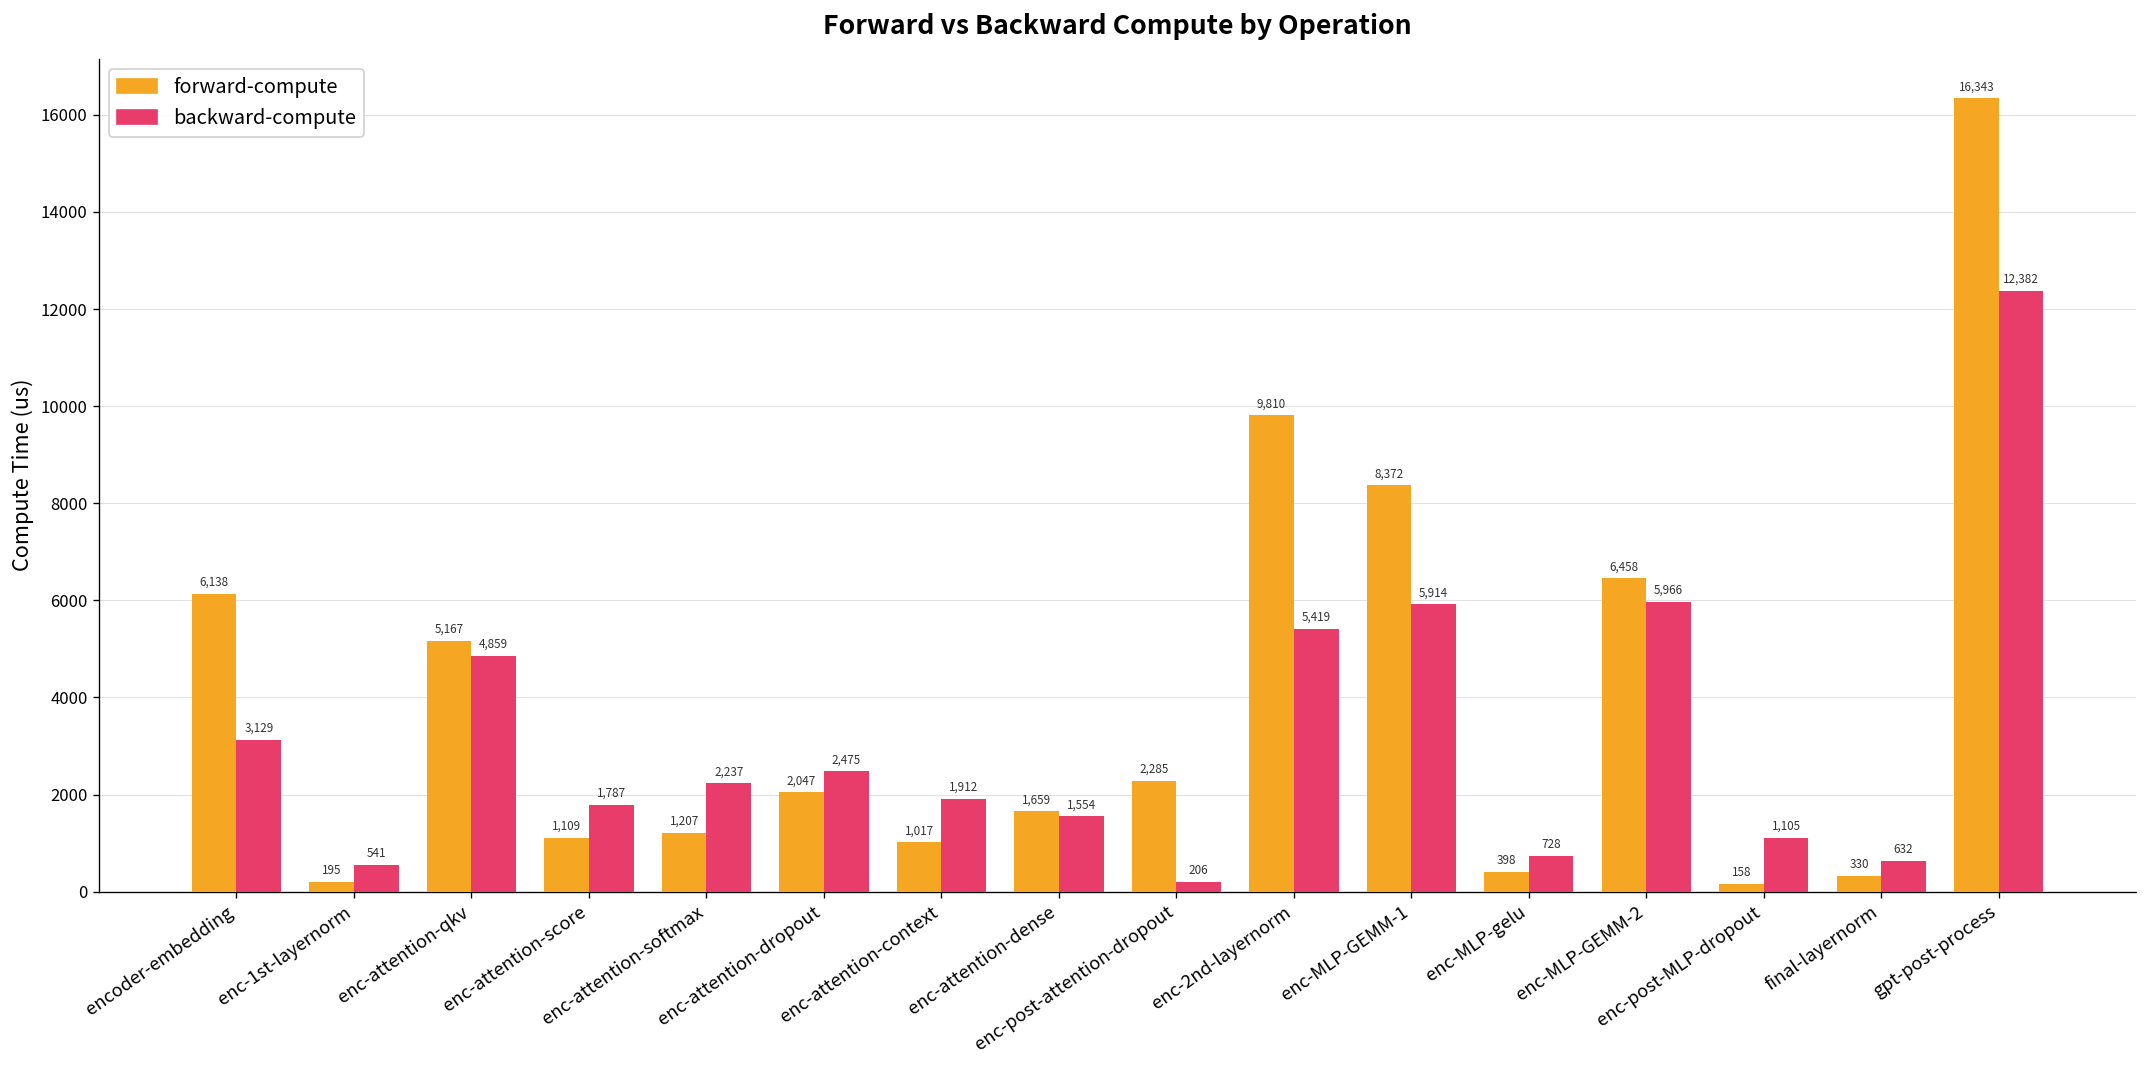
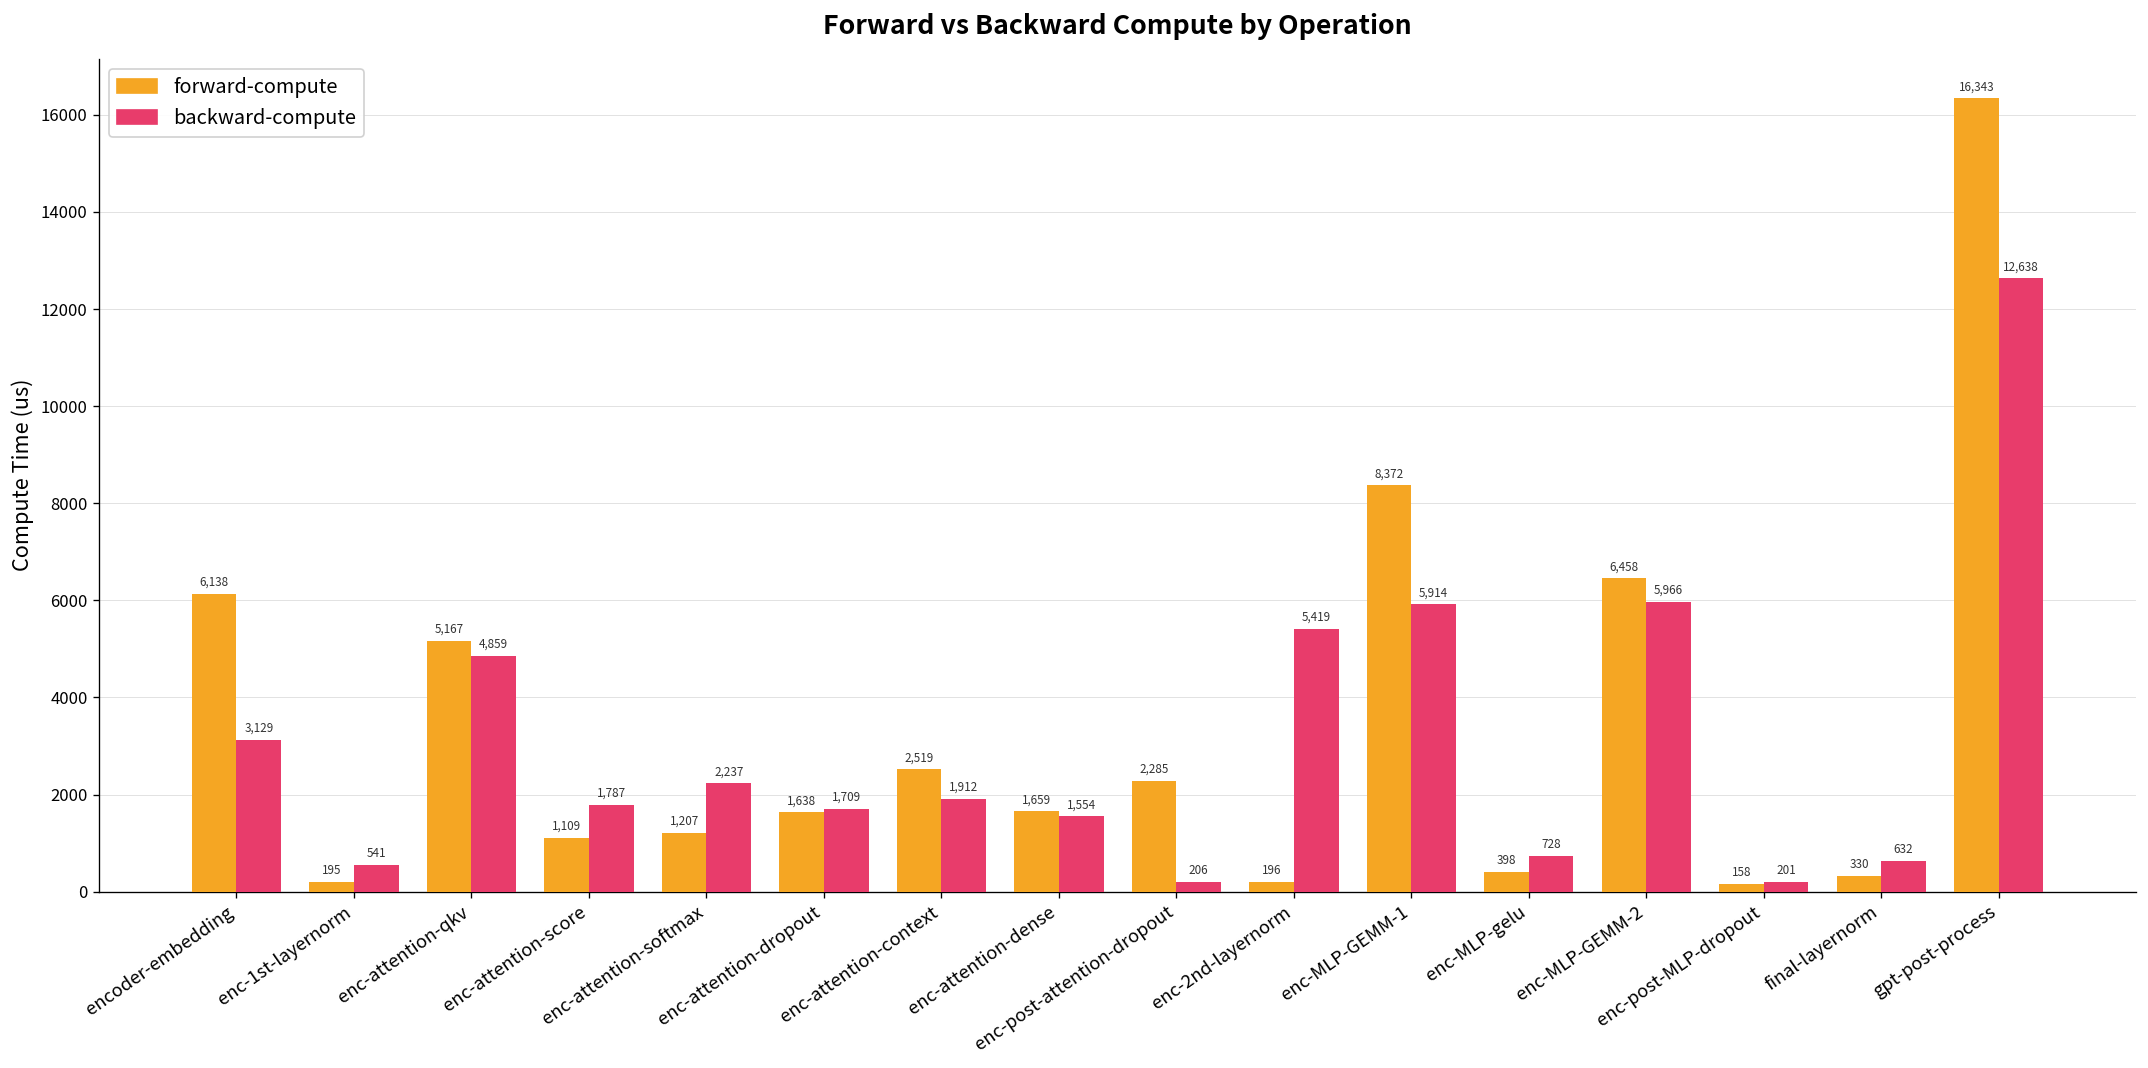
forward-compute, enc-attention-dropout: 2,047 -> 1,638
backward-compute, enc-attention-dropout: 2,475 -> 1,709
forward-compute, enc-attention-context: 1,017 -> 2,519
forward-compute, enc-2nd-layernorm: 9,810 -> 196
backward-compute, enc-post-MLP-dropout: 1,105 -> 201
backward-compute, gpt-post-process: 12,382 -> 12,638
